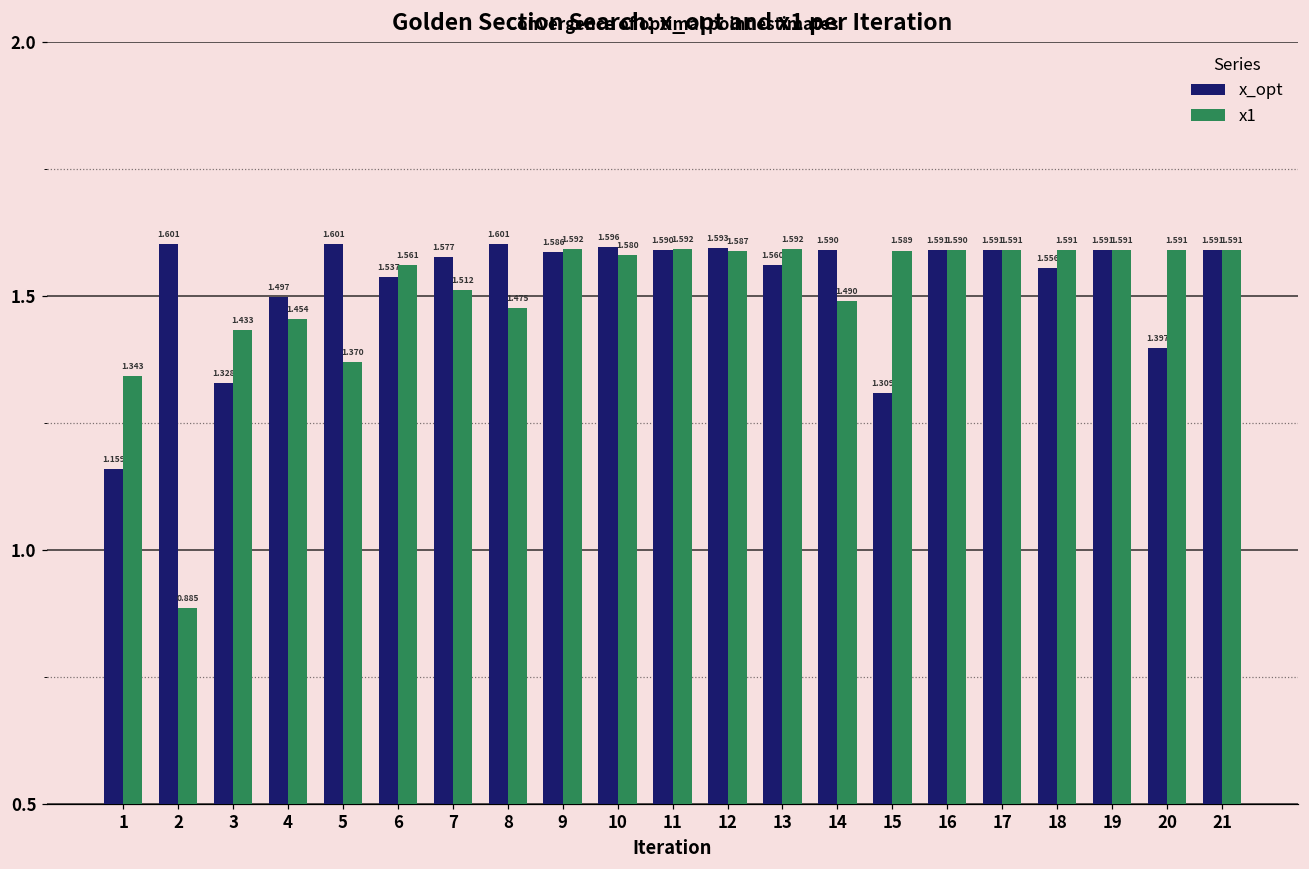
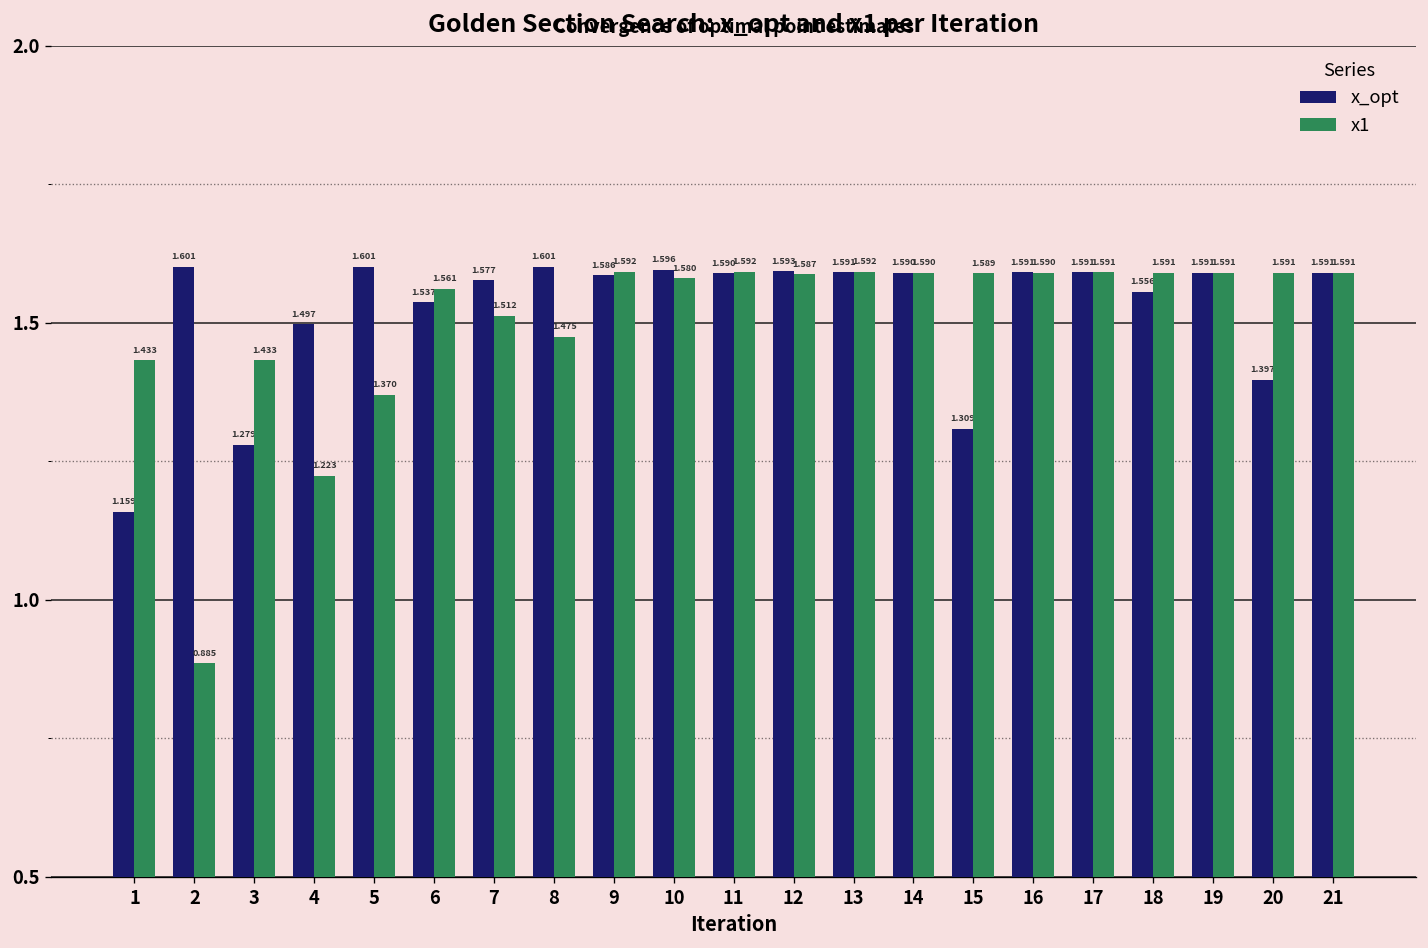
x1, 1: 1.343 -> 1.433
x_opt, 3: 1.328 -> 1.279
x1, 4: 1.454 -> 1.223
x_opt, 13: 1.560 -> 1.591
x1, 14: 1.490 -> 1.590
